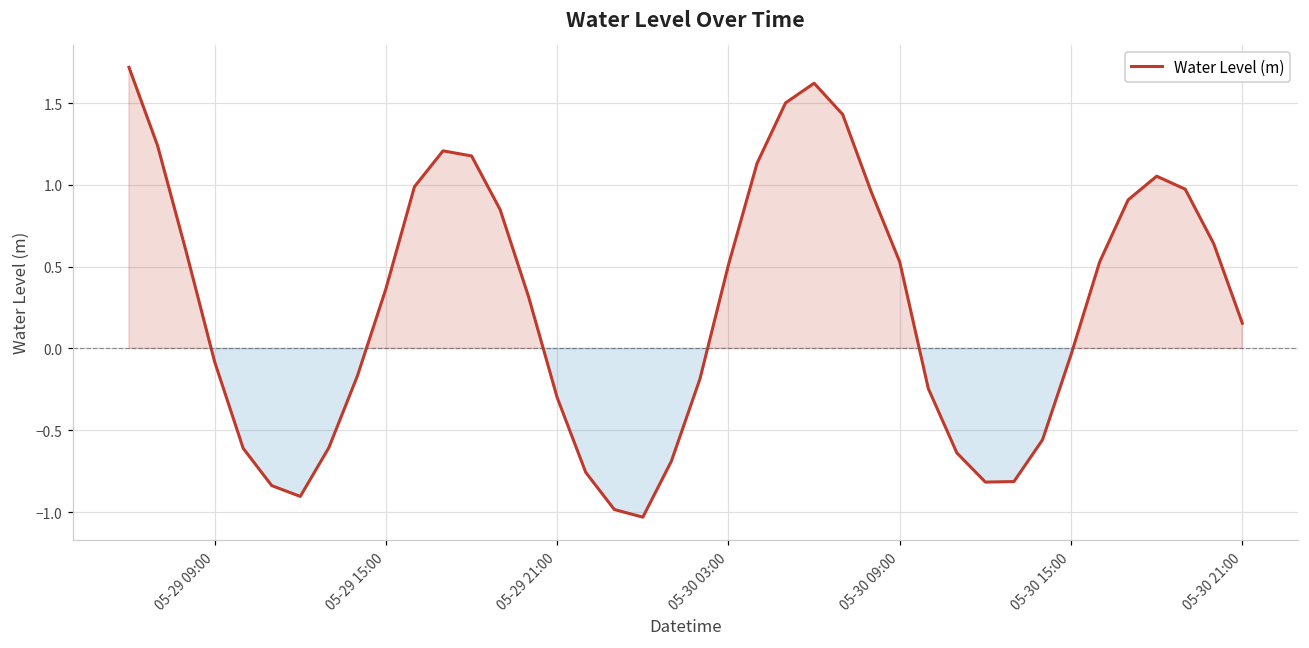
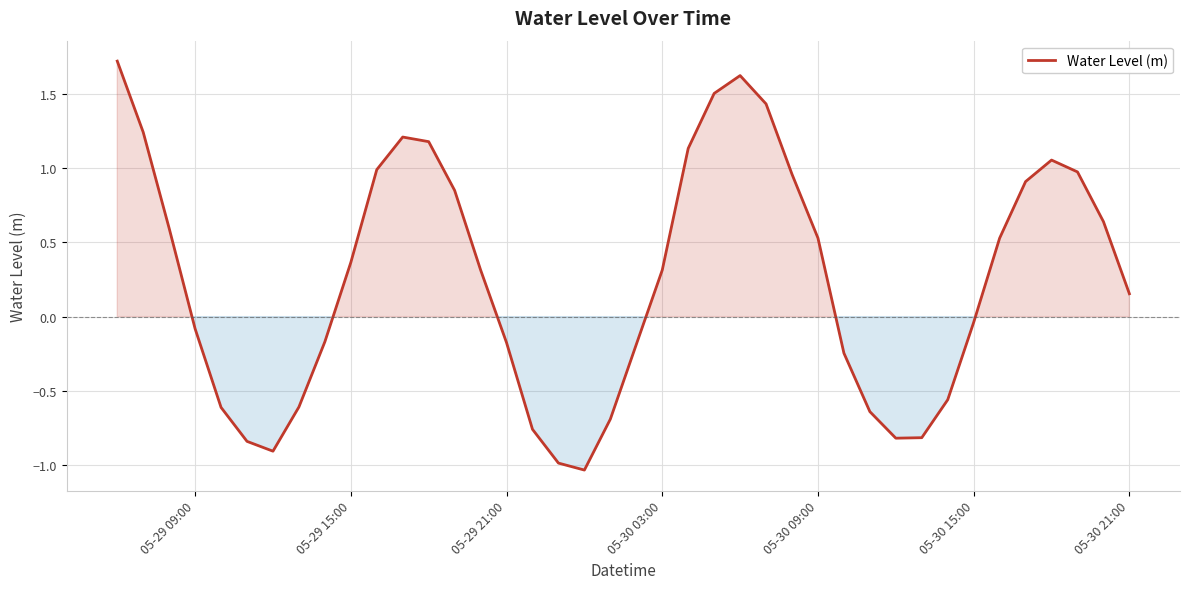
05-29 21:00: -0.30 -> -0.17
05-30 03:00: 0.51 -> 0.31
